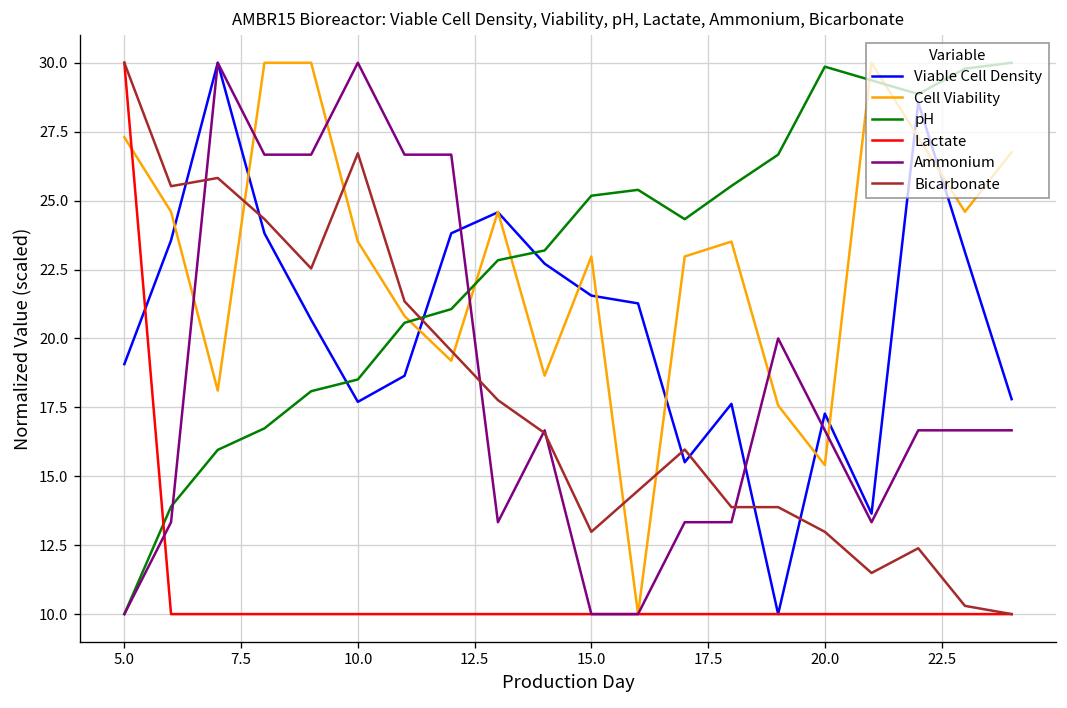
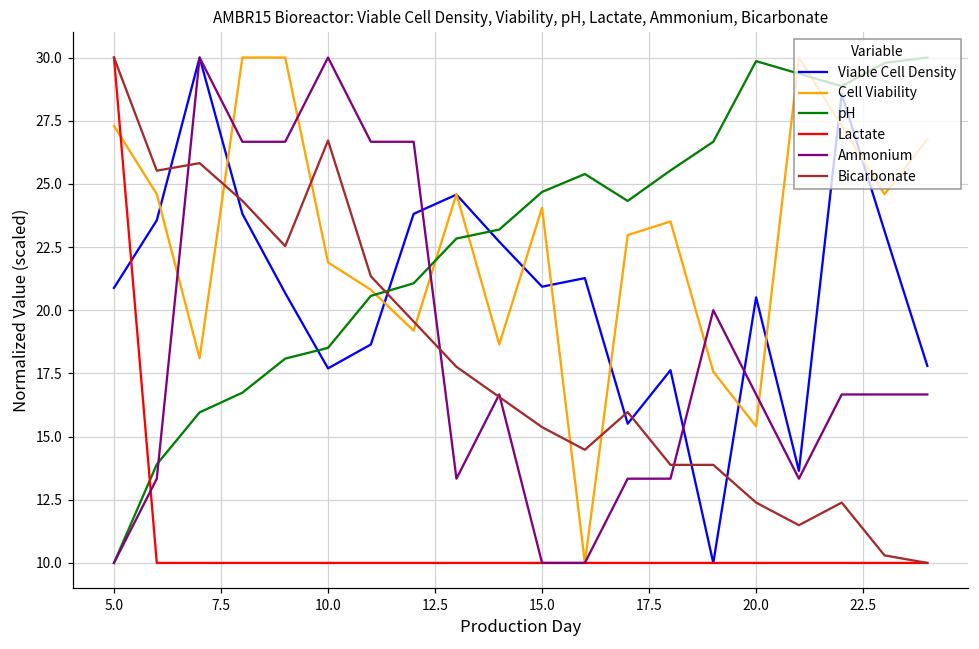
Viable Cell Density, 5.0: 19.1 -> 20.9
Cell Viability, 10.0: 23.5 -> 21.9
Viable Cell Density, 15.0: 21.6 -> 20.9
Cell Viability, 15.0: 23.0 -> 24.1
pH, 15.0: 25.2 -> 24.7
Bicarbonate, 15.0: 13.0 -> 15.4
Viable Cell Density, 20.0: 17.3 -> 20.5
Bicarbonate, 20.0: 13.0 -> 12.4
